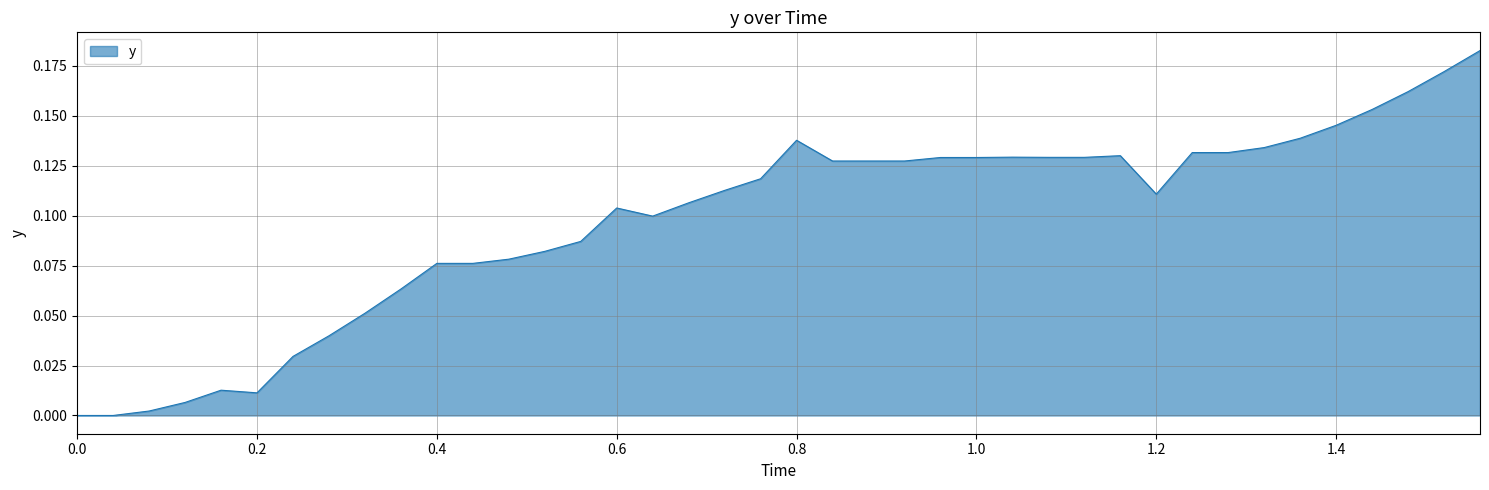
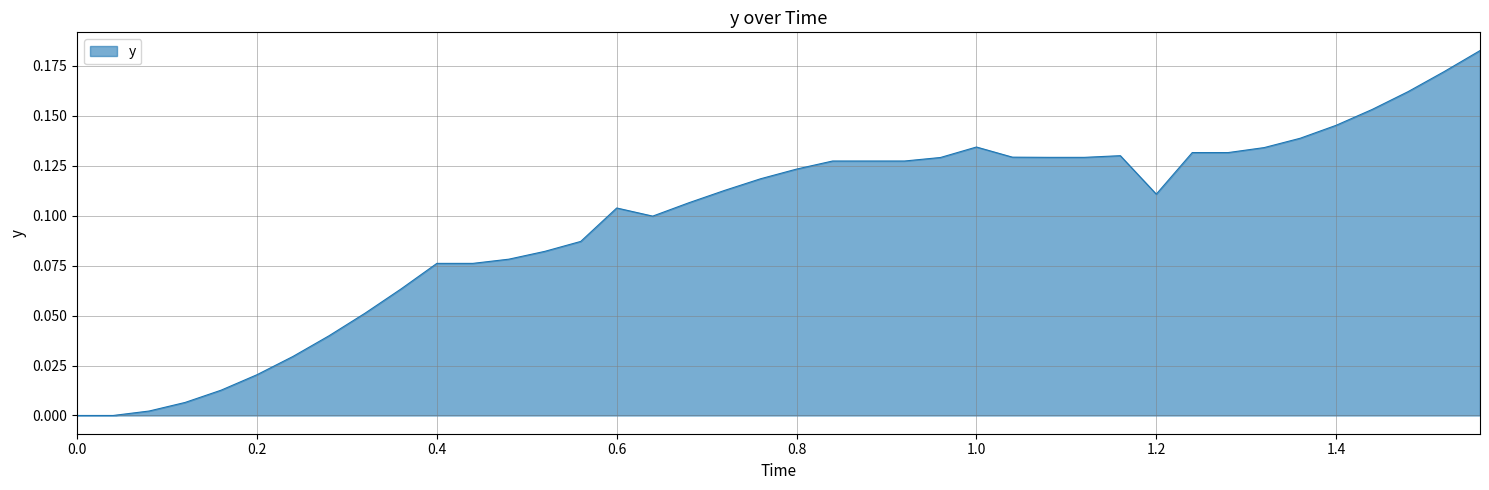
0.2: 0.011 -> 0.020
0.8: 0.138 -> 0.123
1.0: 0.129 -> 0.134
